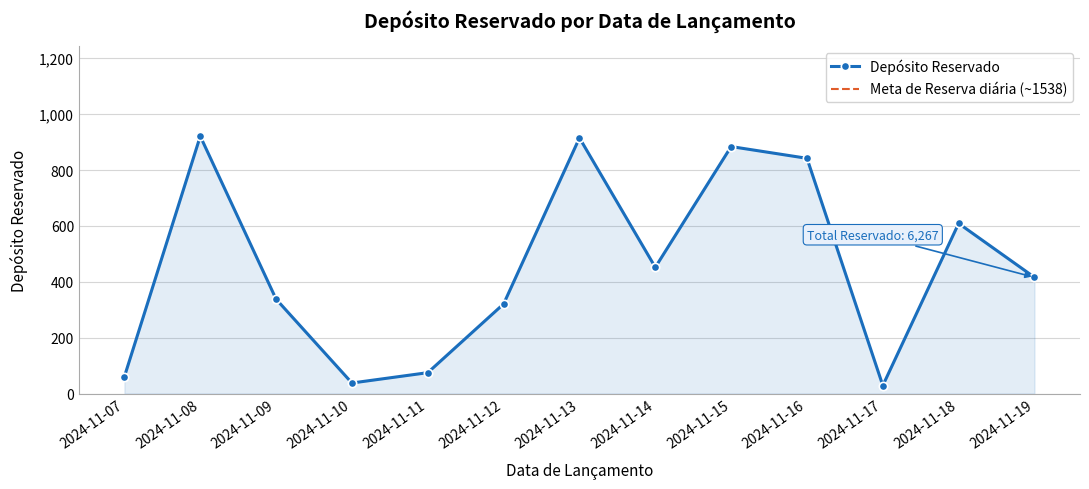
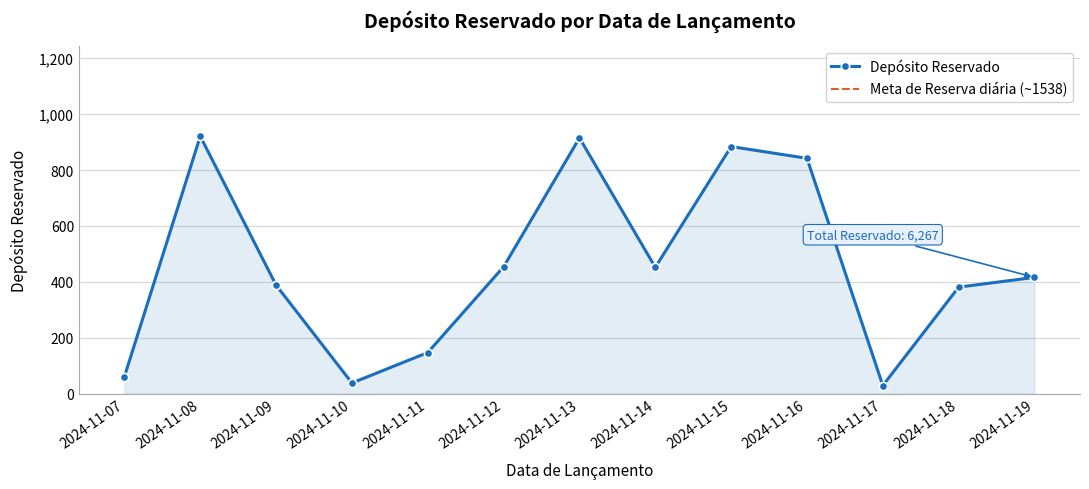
2024-11-09: 340 -> 390
2024-11-11: 80 -> 150
2024-11-12: 320 -> 450
2024-11-18: 610 -> 380
